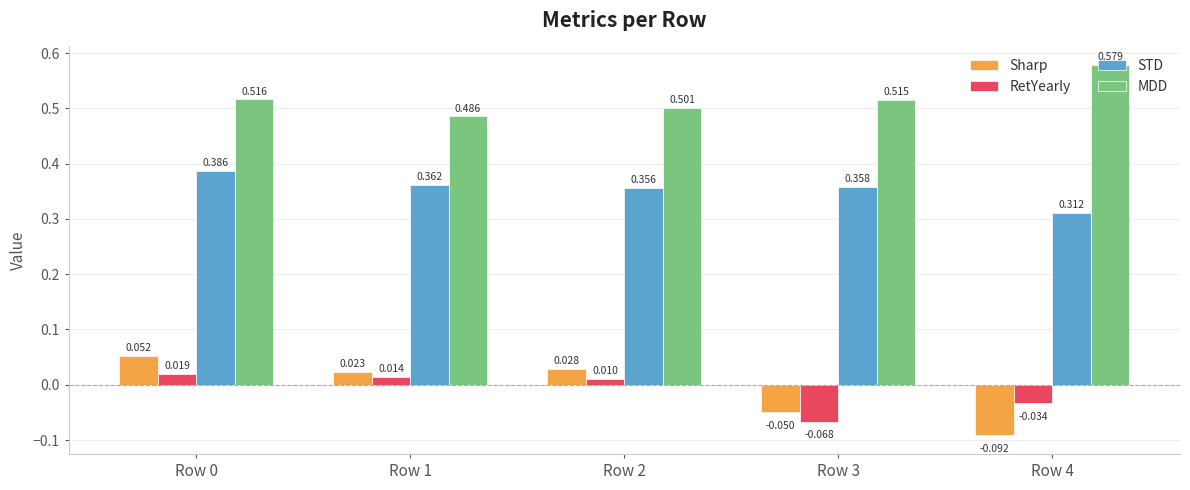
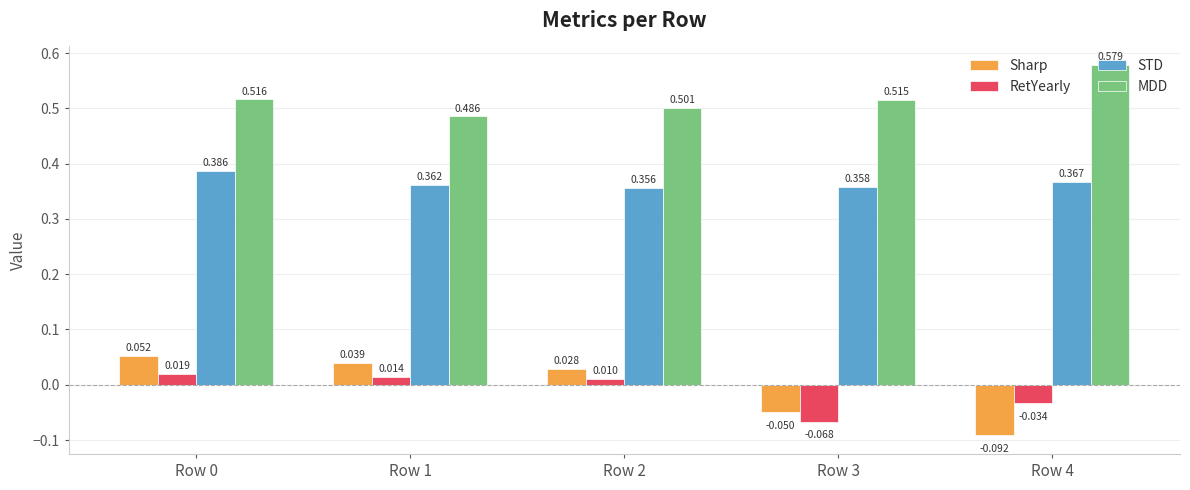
Sharp, Row 1: 0.023 -> 0.039
STD, Row 4: 0.312 -> 0.367
